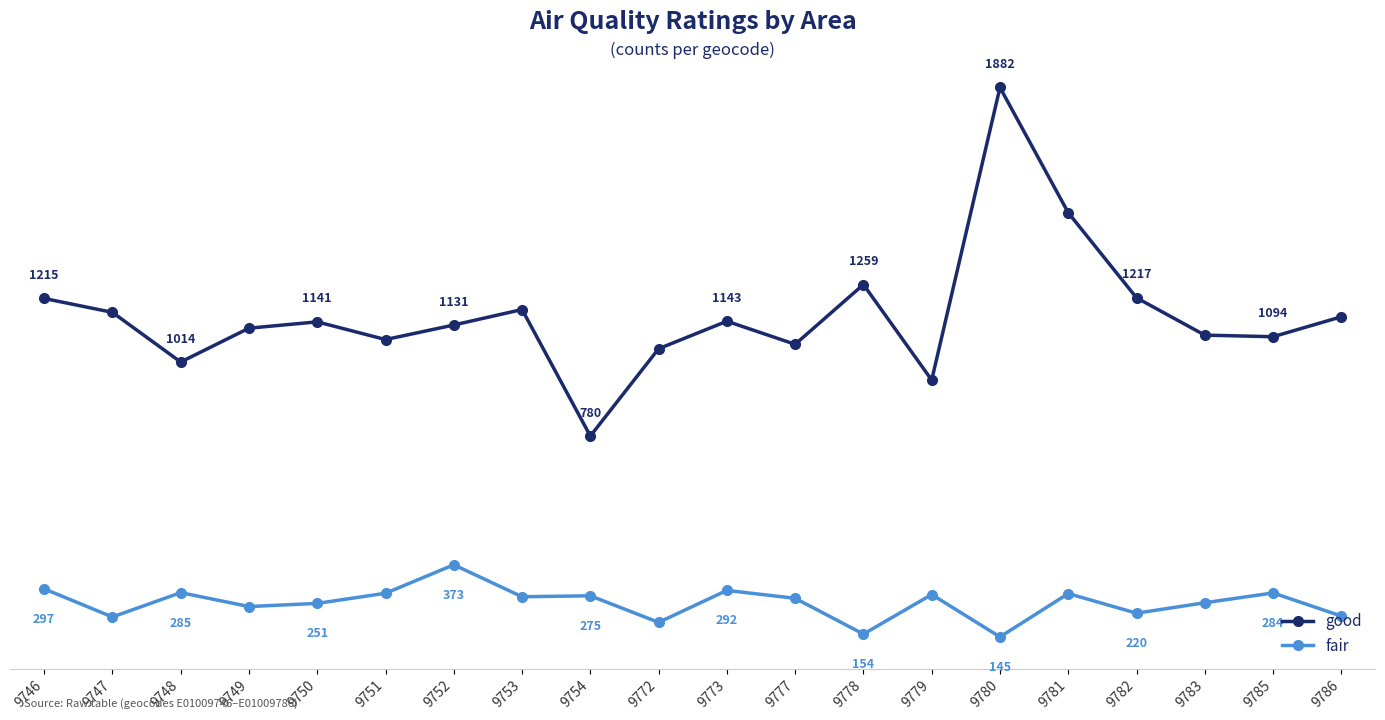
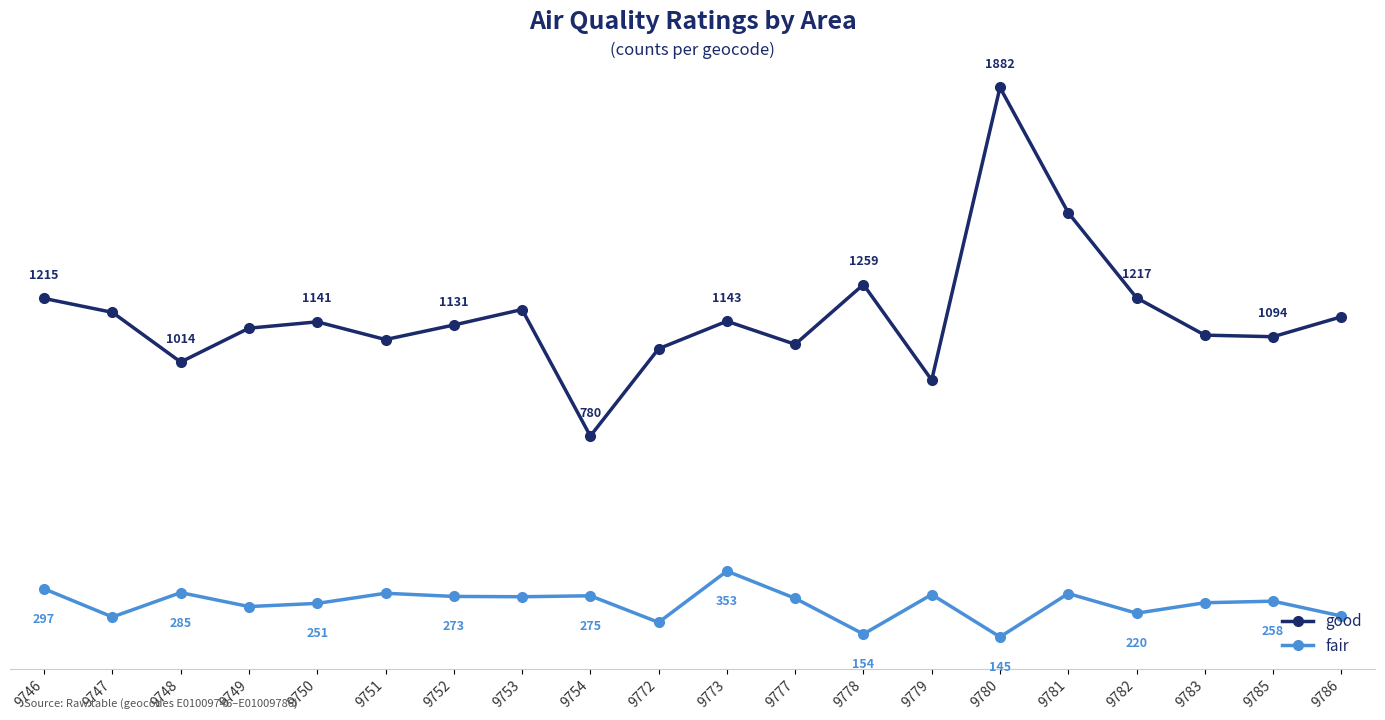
fair, 9752: 373 -> 273
fair, 9773: 292 -> 353
fair, 9785: 284 -> 258
